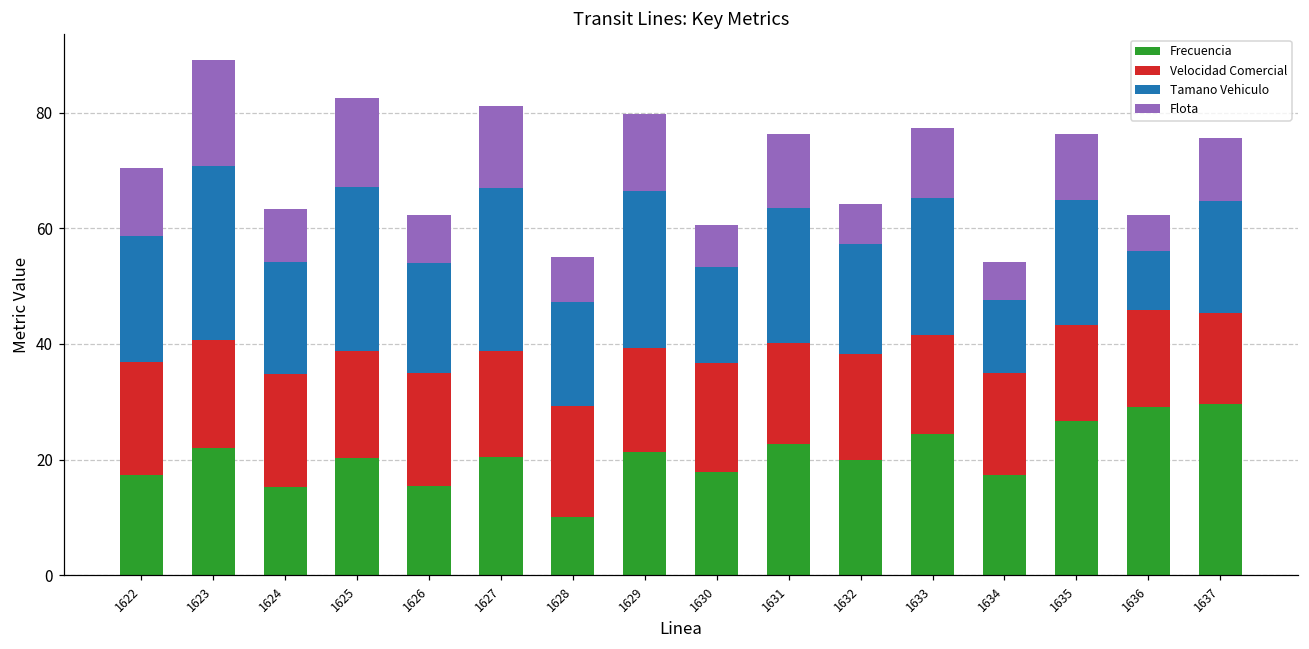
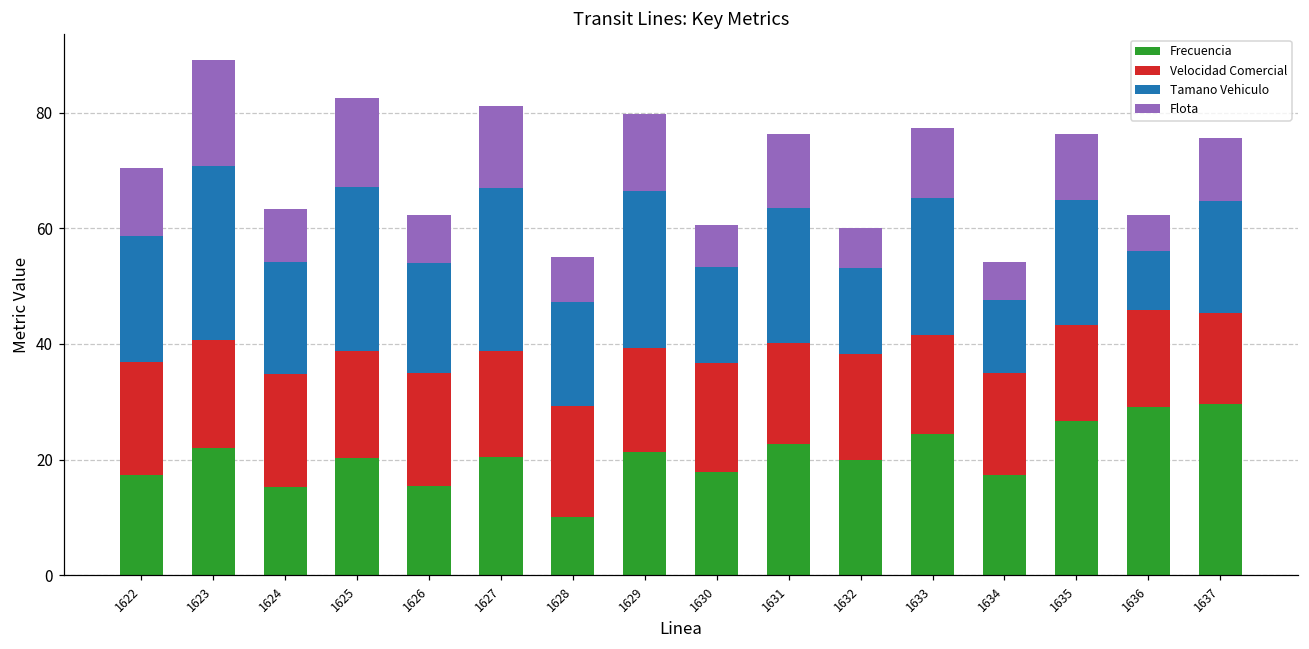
Tamano Vehiculo, 1632: 19 -> 15
